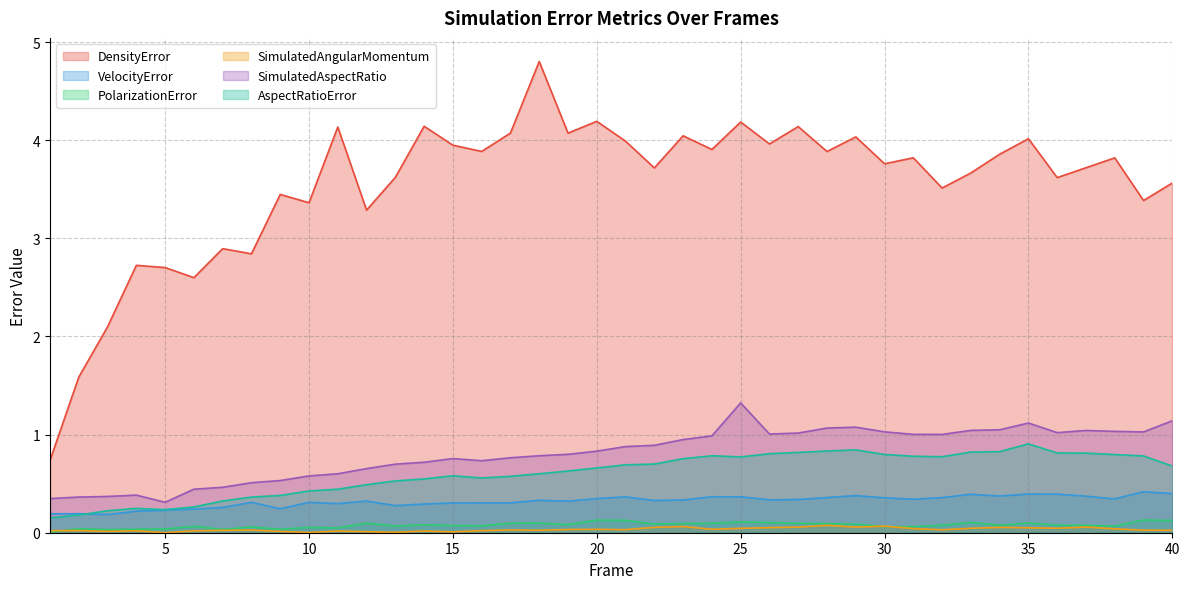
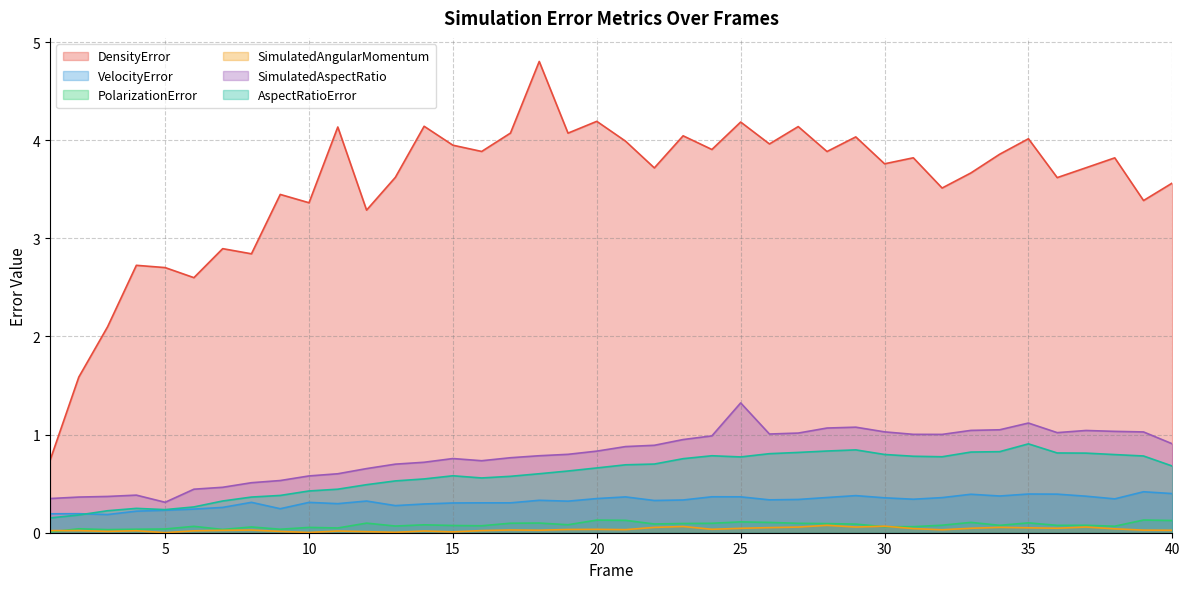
SimulatedAspectRatio, 40: 1.1 -> 0.9
